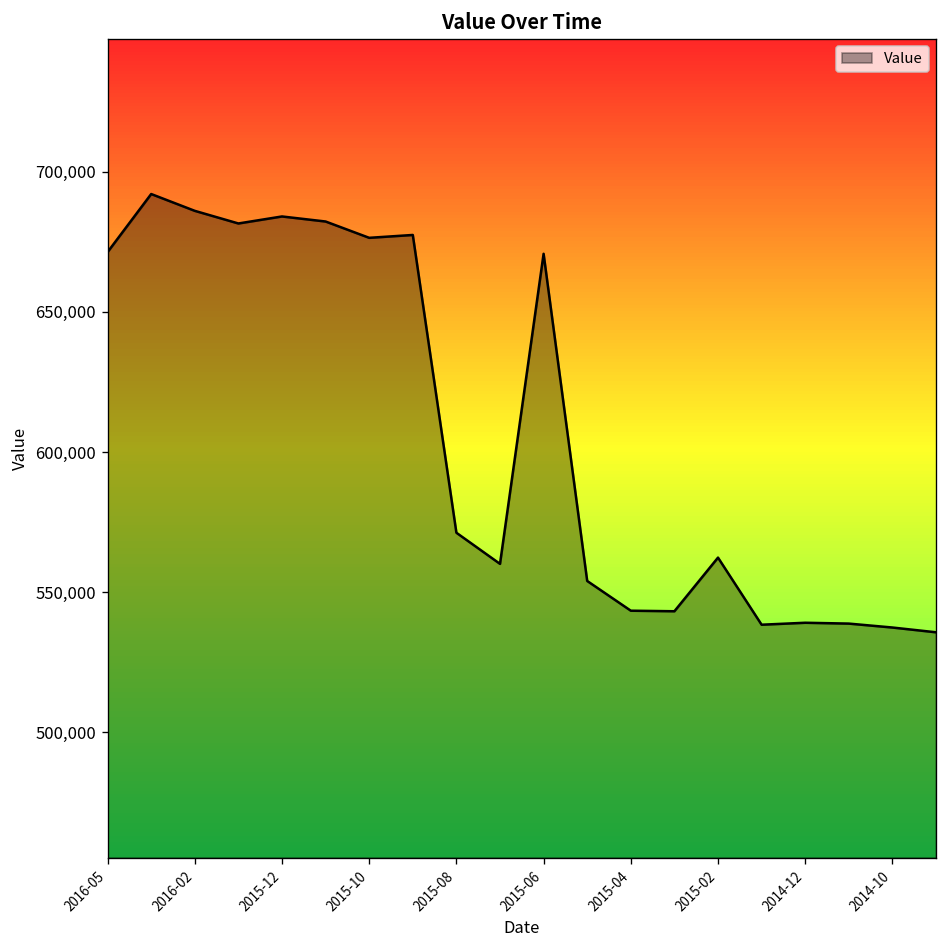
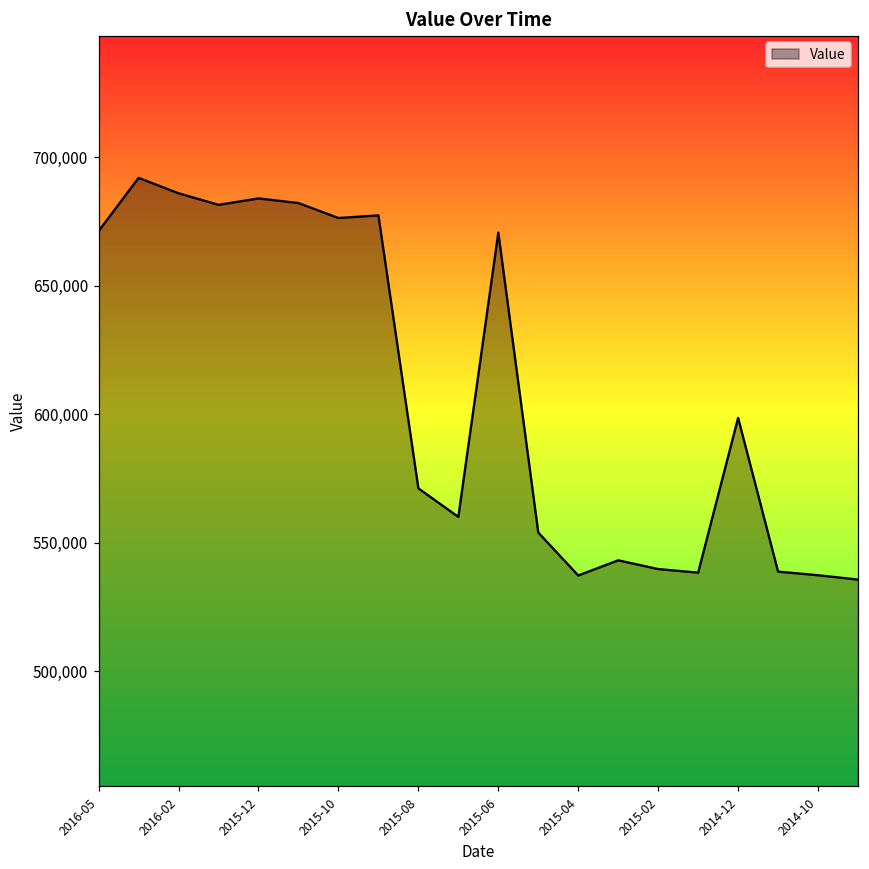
2015-04: 543,000 -> 537,000
2015-02: 562,000 -> 540,000
2014-12: 539,000 -> 599,000
